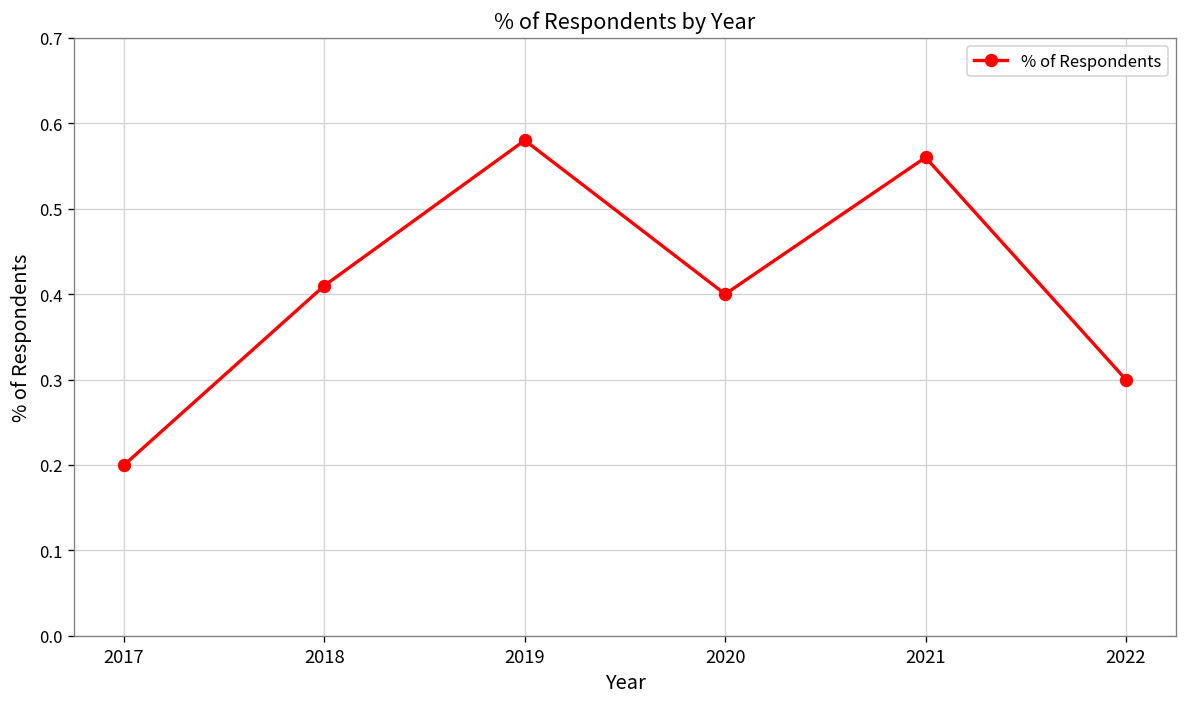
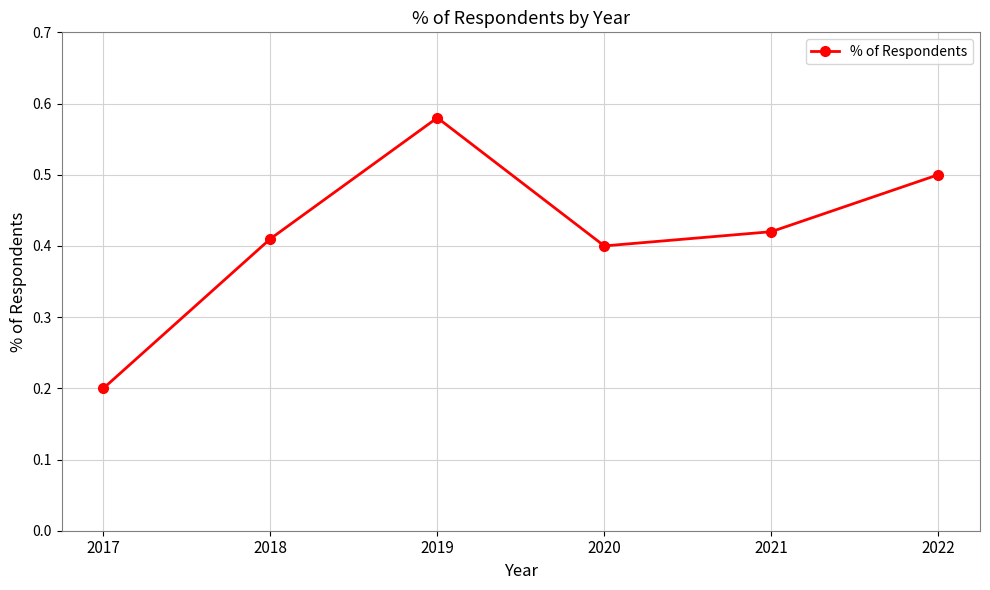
2021: 0.56 -> 0.42
2022: 0.3 -> 0.5
